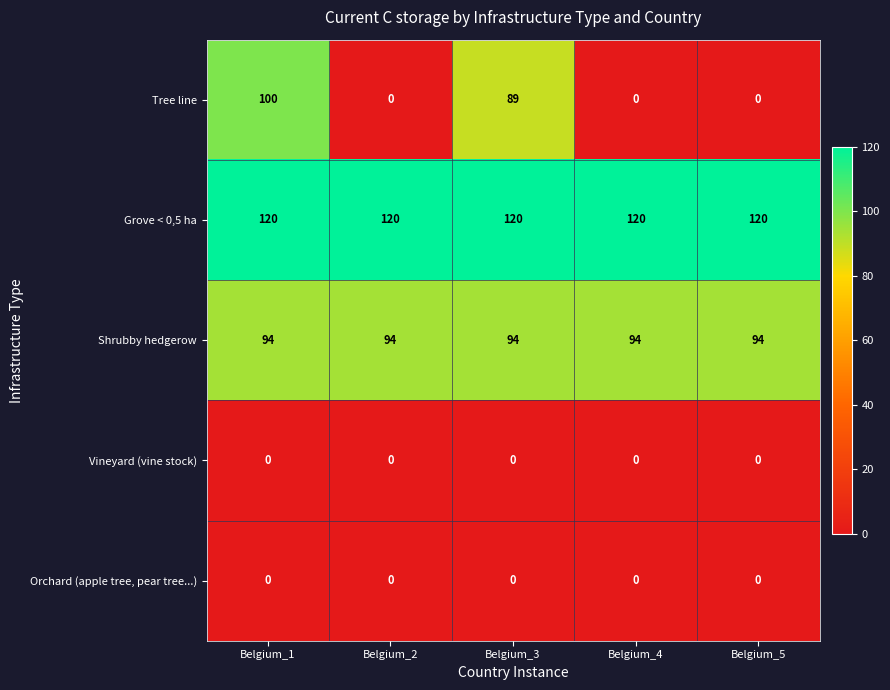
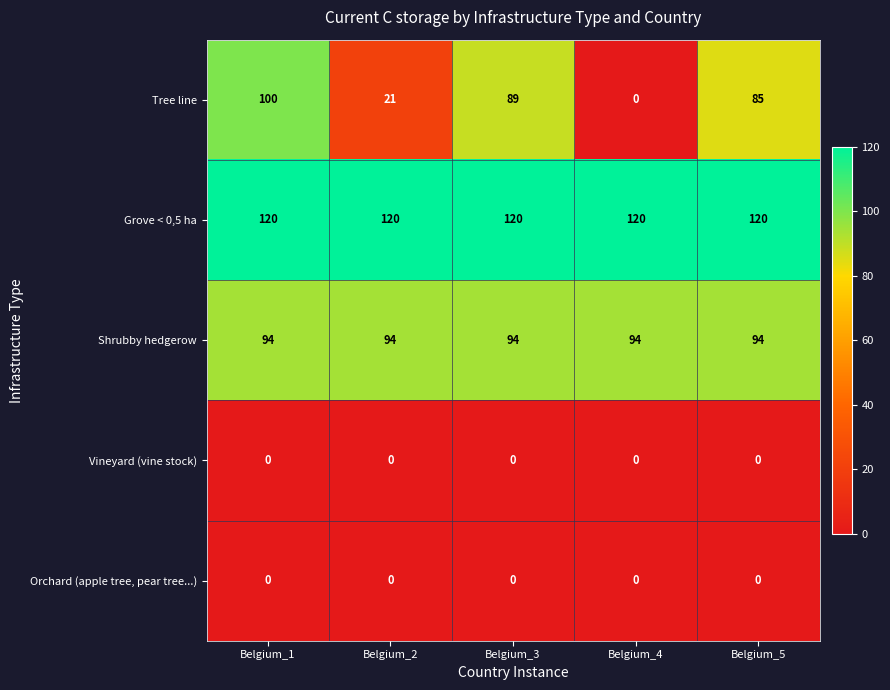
Tree line, Belgium_2: 0 -> 21
Tree line, Belgium_5: 0 -> 85
